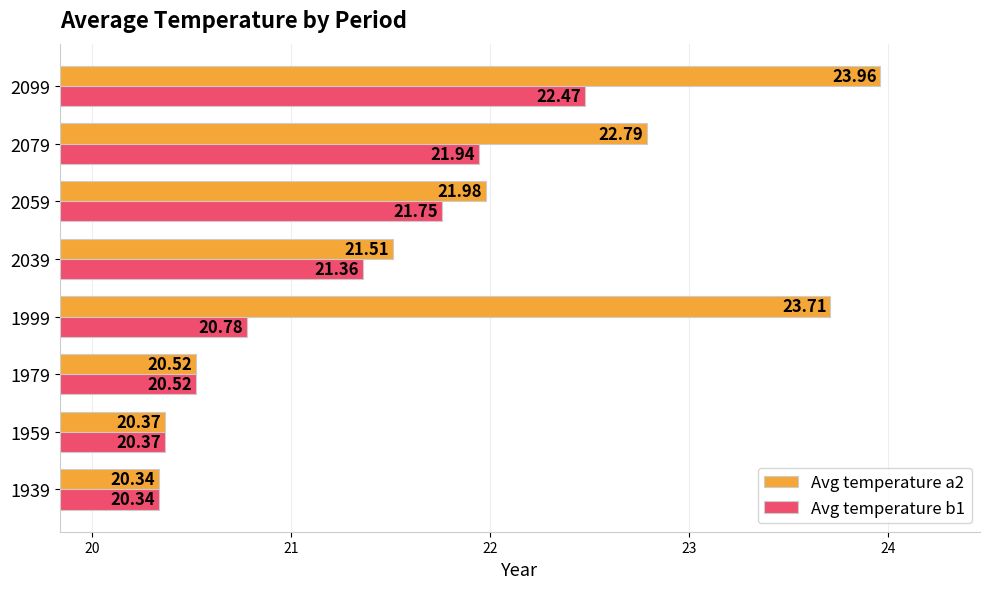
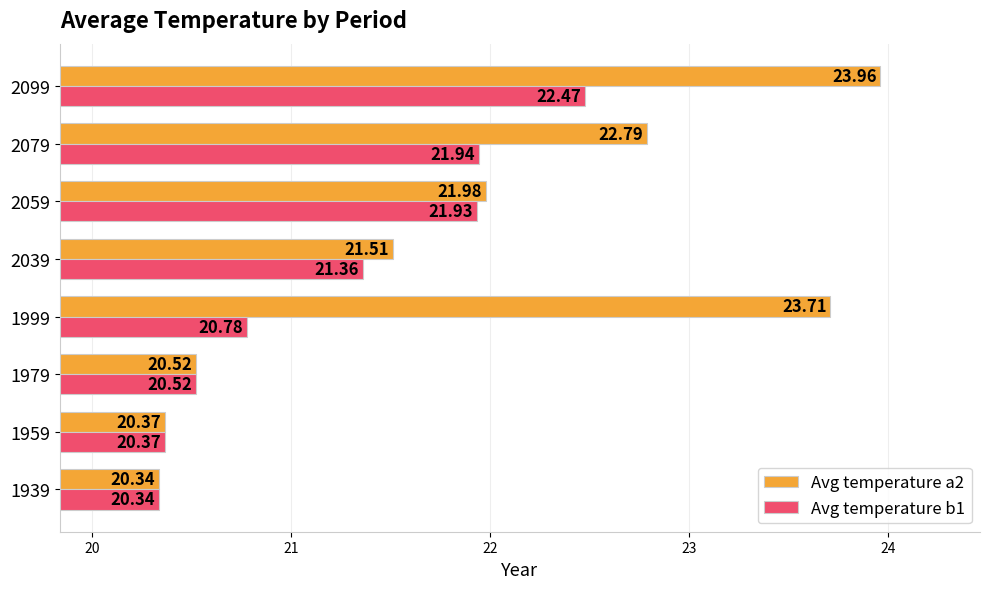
Avg temperature b1, 2059: 21.75 -> 21.93
